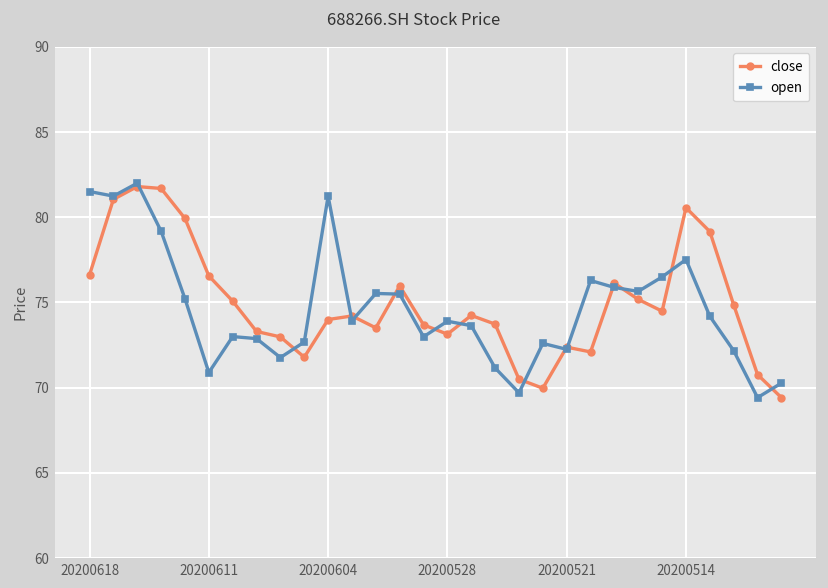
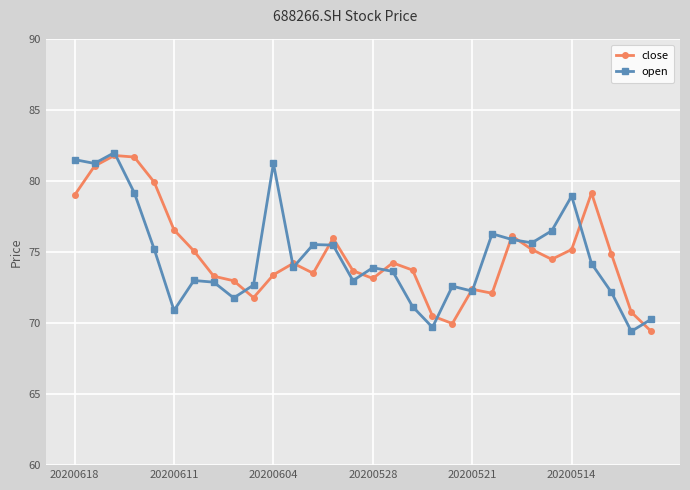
close, 20200618: 76.6 -> 79.0
close, 20200604: 74.0 -> 73.4
close, 20200514: 80.6 -> 75.2
open, 20200514: 77.5 -> 78.9
